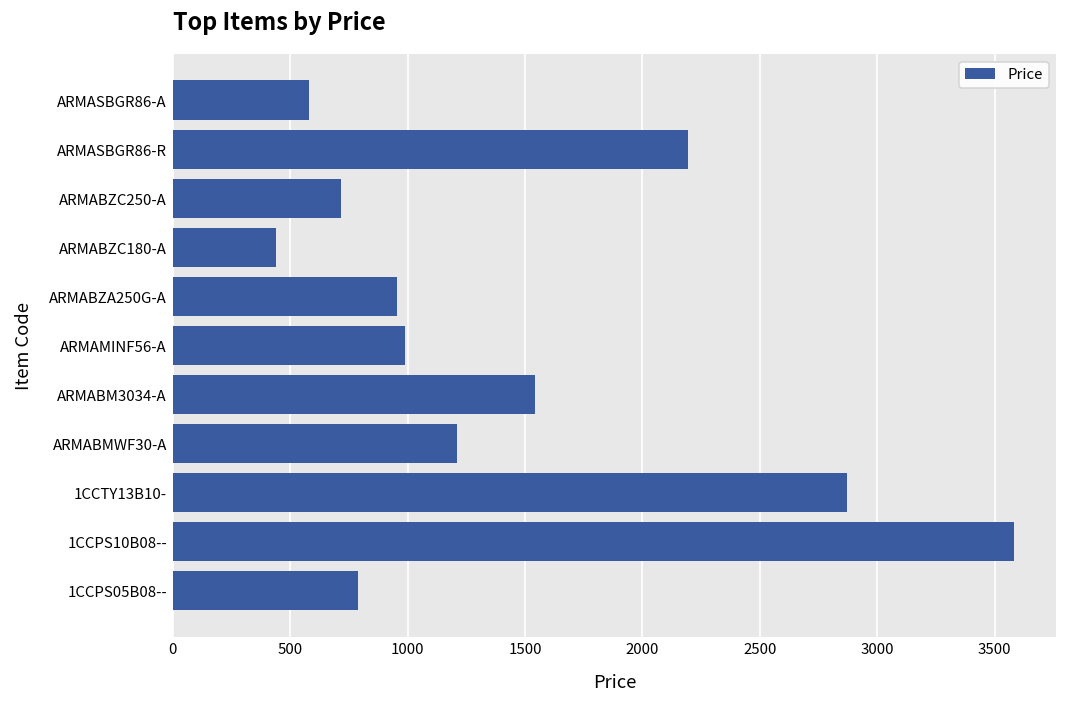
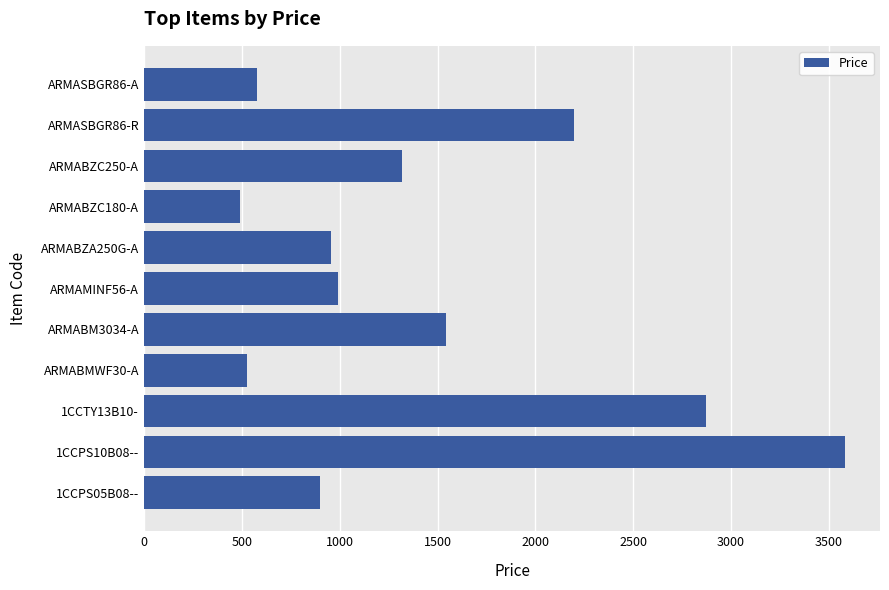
ARMABZC250-A: 720 -> 1320
ARMABZC180-A: 440 -> 490
ARMABMWF30-A: 1210 -> 530
1CCPS05B08--: 790 -> 900
